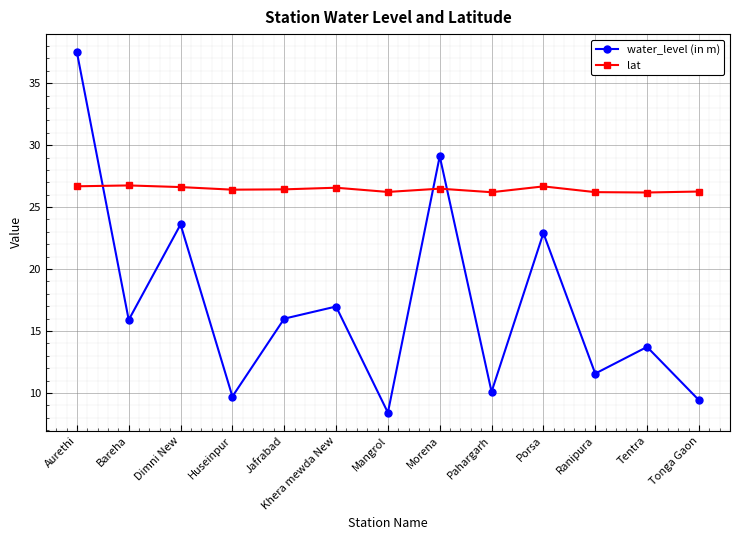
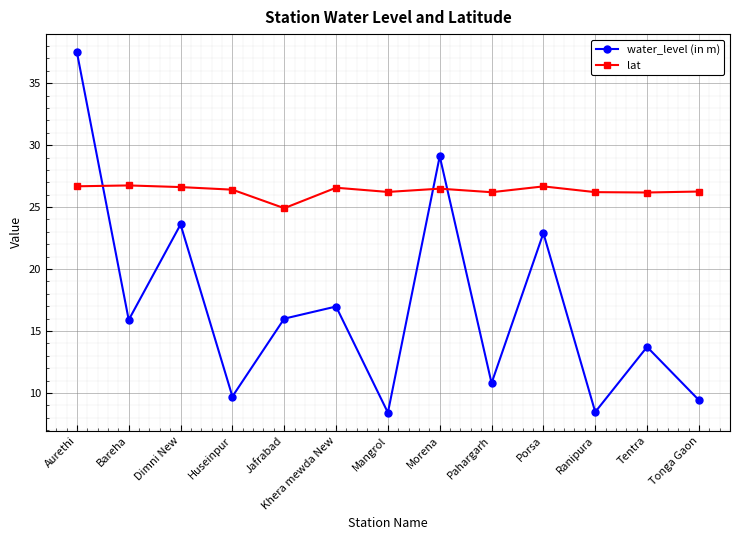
lat, Jafrabad: 26.4 -> 24.9
water_level (in m), Pahargarh: 10.1 -> 10.8
water_level (in m), Ranipura: 11.6 -> 8.5
